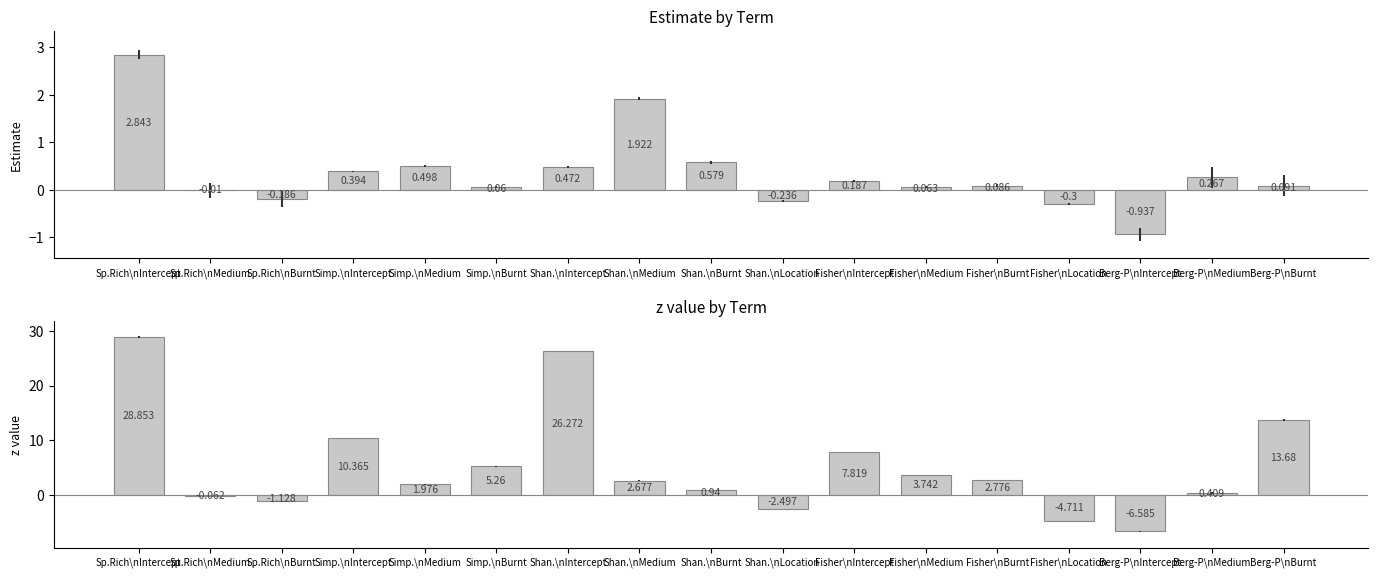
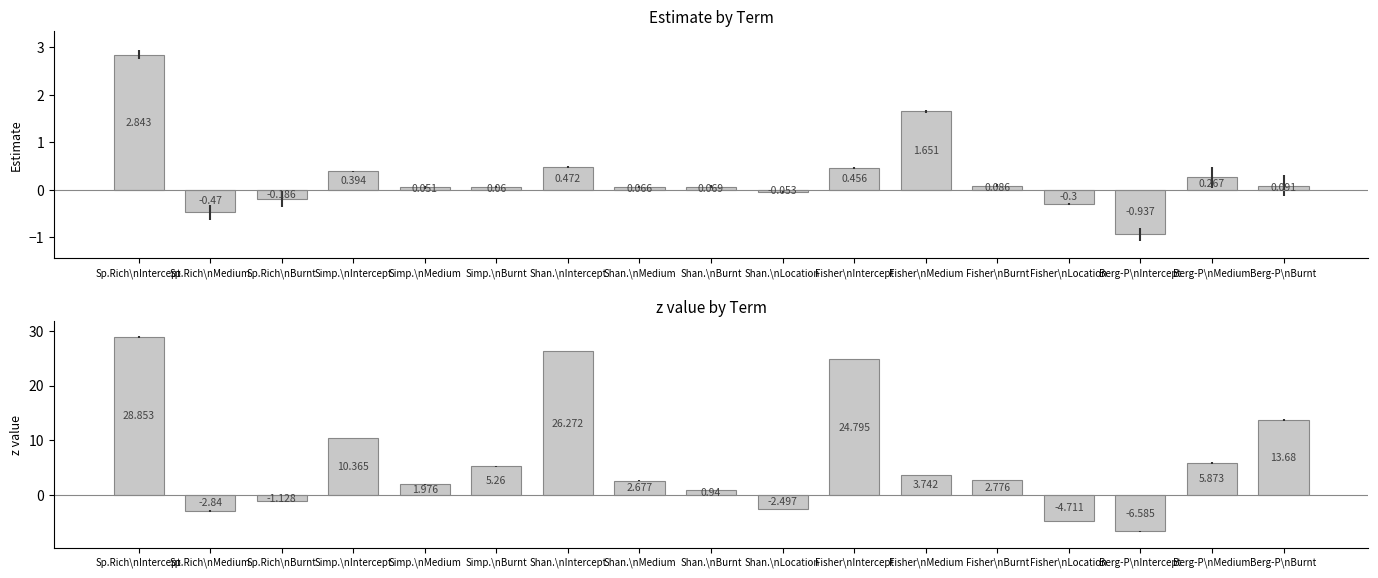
Estimate by Term, Sp.Rich\nMedium: -0.01 -> -0.47
Estimate by Term, Simp.\nMedium: 0.498 -> 0.051
Estimate by Term, Shan.\nMedium: 1.922 -> 0.066
Estimate by Term, Shan.\nBurnt: 0.579 -> 0.069
Estimate by Term, Shan.\nLocation: -0.236 -> -0.053
Estimate by Term, Fisher\nIntercept: 0.187 -> 0.456
Estimate by Term, Fisher\nMedium: 0.063 -> 1.651
z value by Term, Sp.Rich\nMedium: -0.062 -> -2.84
z value by Term, Fisher\nIntercept: 7.819 -> 24.795
z value by Term, Berg-P\nMedium: 0.409 -> 5.873
